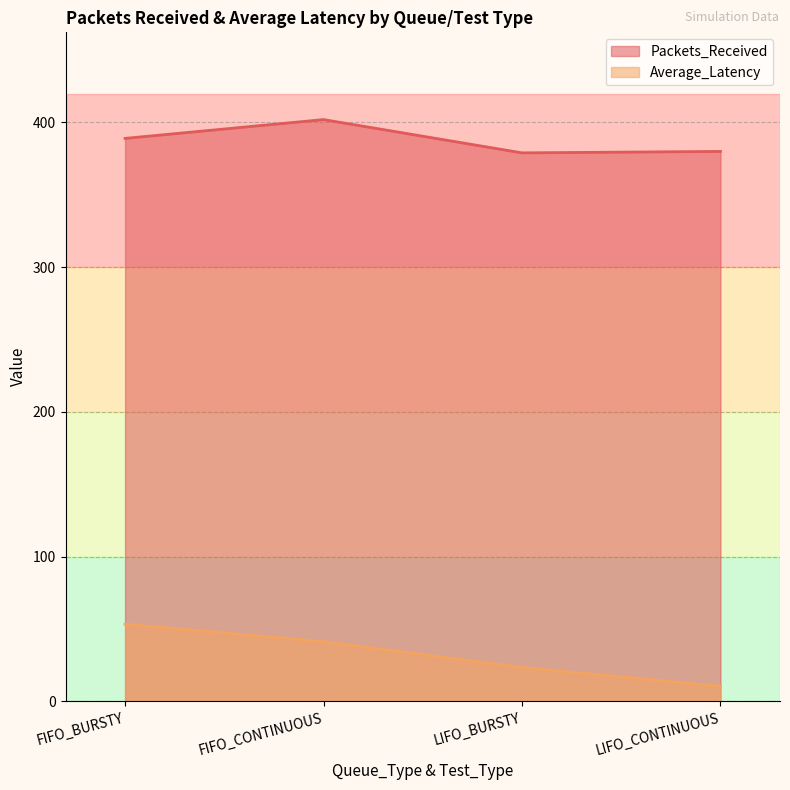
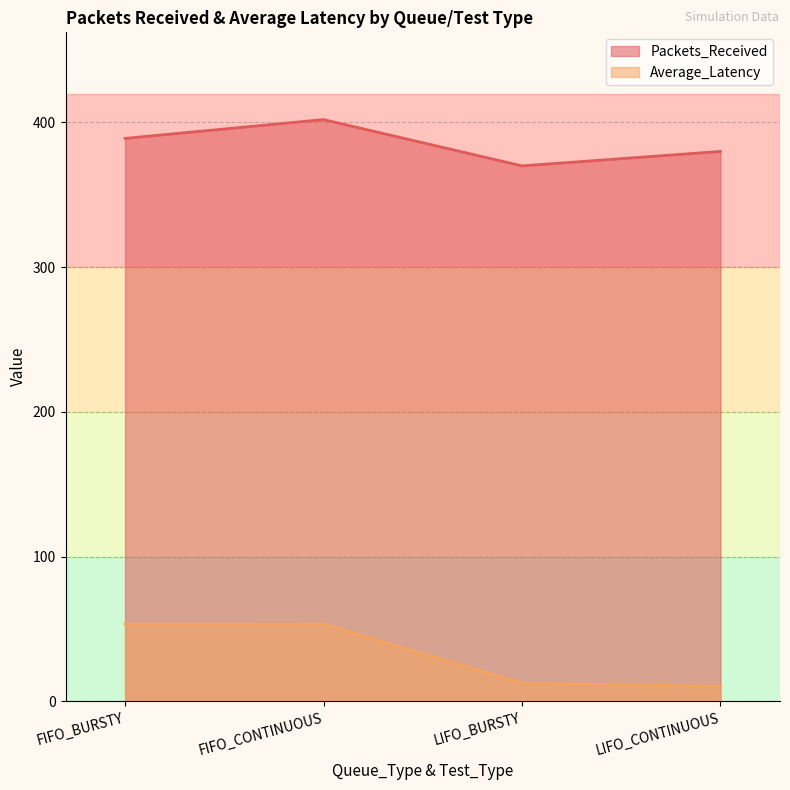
Average_Latency, FIFO_CONTINUOUS: 41 -> 53
Packets_Received, LIFO_BURSTY: 379 -> 370
Average_Latency, LIFO_BURSTY: 23 -> 13
